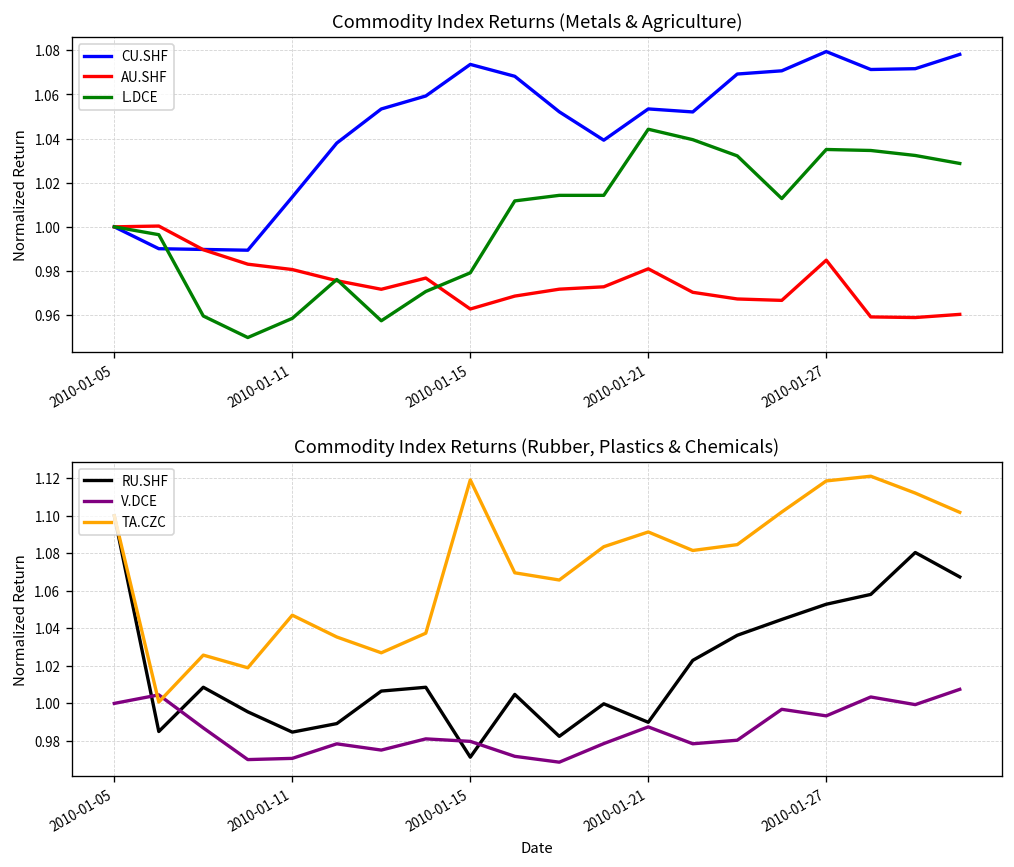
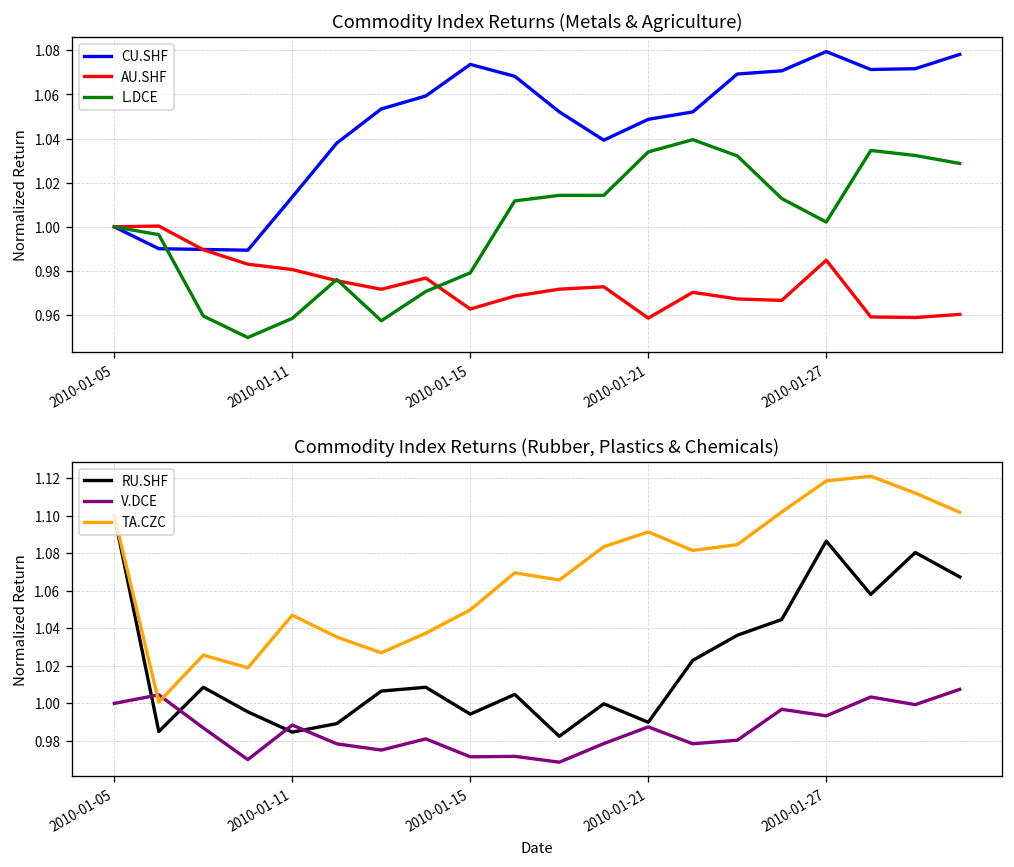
Commodity Index Returns (Metals & Agriculture), CU.SHF, 2010-01-21: 1.053 -> 1.049
Commodity Index Returns (Metals & Agriculture), AU.SHF, 2010-01-21: 0.981 -> 0.959
Commodity Index Returns (Metals & Agriculture), L.DCE, 2010-01-21: 1.044 -> 1.034
Commodity Index Returns (Metals & Agriculture), L.DCE, 2010-01-27: 1.035 -> 1.002
Commodity Index Returns (Rubber, Plastics & Chemicals), V.DCE, 2010-01-11: 0.971 -> 0.988
Commodity Index Returns (Rubber, Plastics & Chemicals), RU.SHF, 2010-01-15: 0.971 -> 0.994
Commodity Index Returns (Rubber, Plastics & Chemicals), V.DCE, 2010-01-15: 0.980 -> 0.972
Commodity Index Returns (Rubber, Plastics & Chemicals), TA.CZC, 2010-01-15: 1.119 -> 1.050
Commodity Index Returns (Rubber, Plastics & Chemicals), RU.SHF, 2010-01-27: 1.053 -> 1.087
